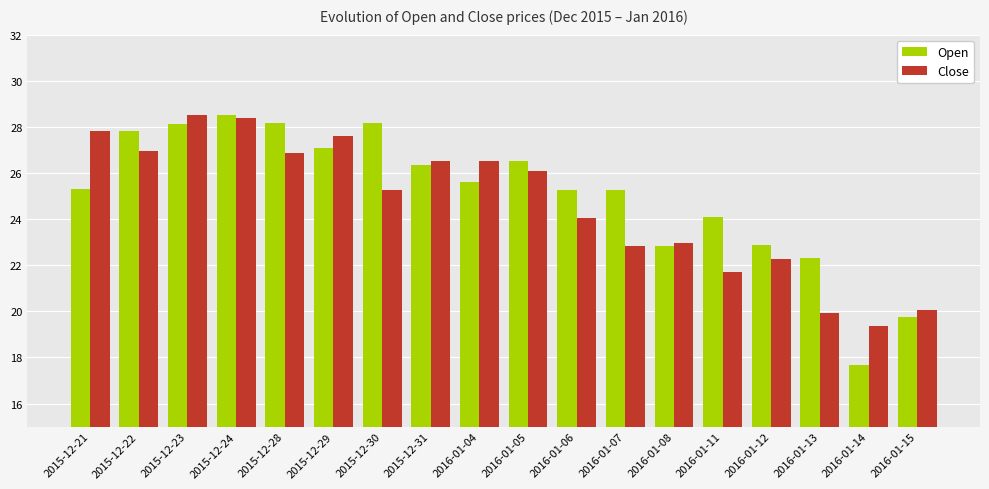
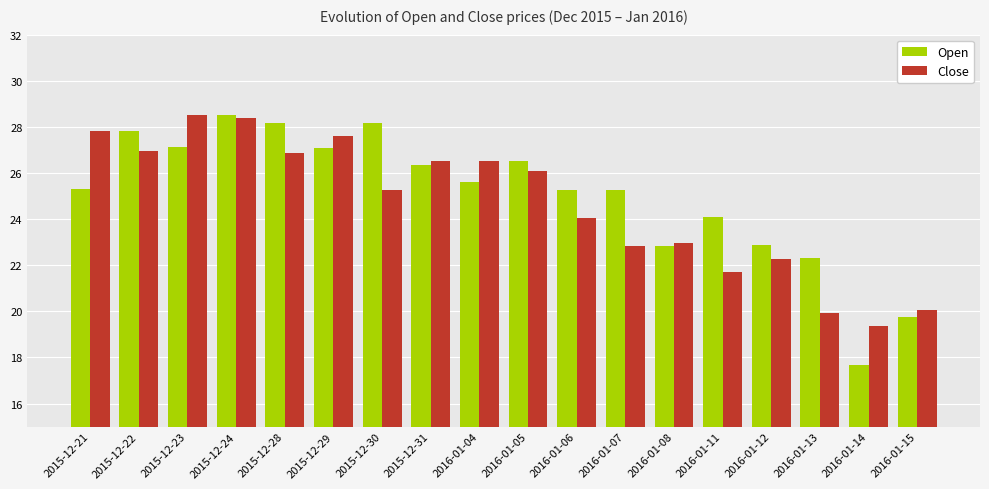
Open, 2015-12-23: 28.1 -> 27.1
